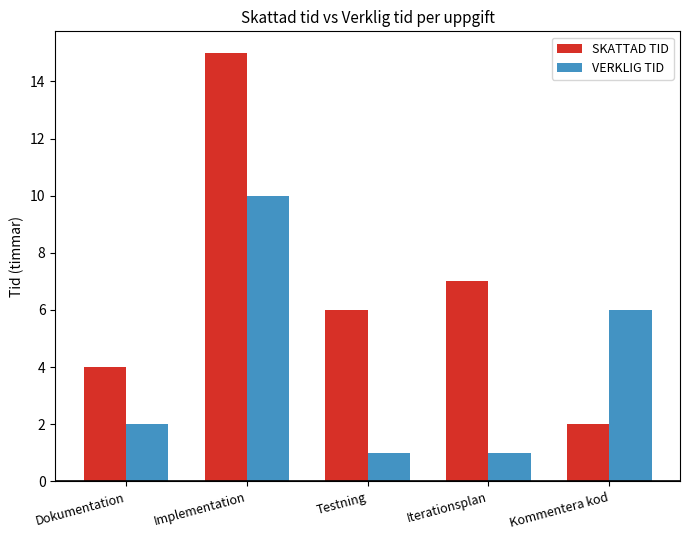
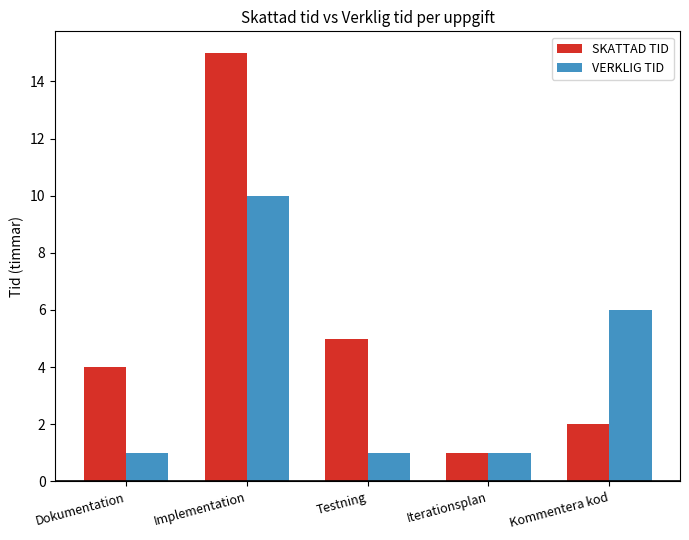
VERKLIG TID, Dokumentation: 2 -> 1
SKATTAD TID, Testning: 6 -> 5
SKATTAD TID, Iterationsplan: 7 -> 1
